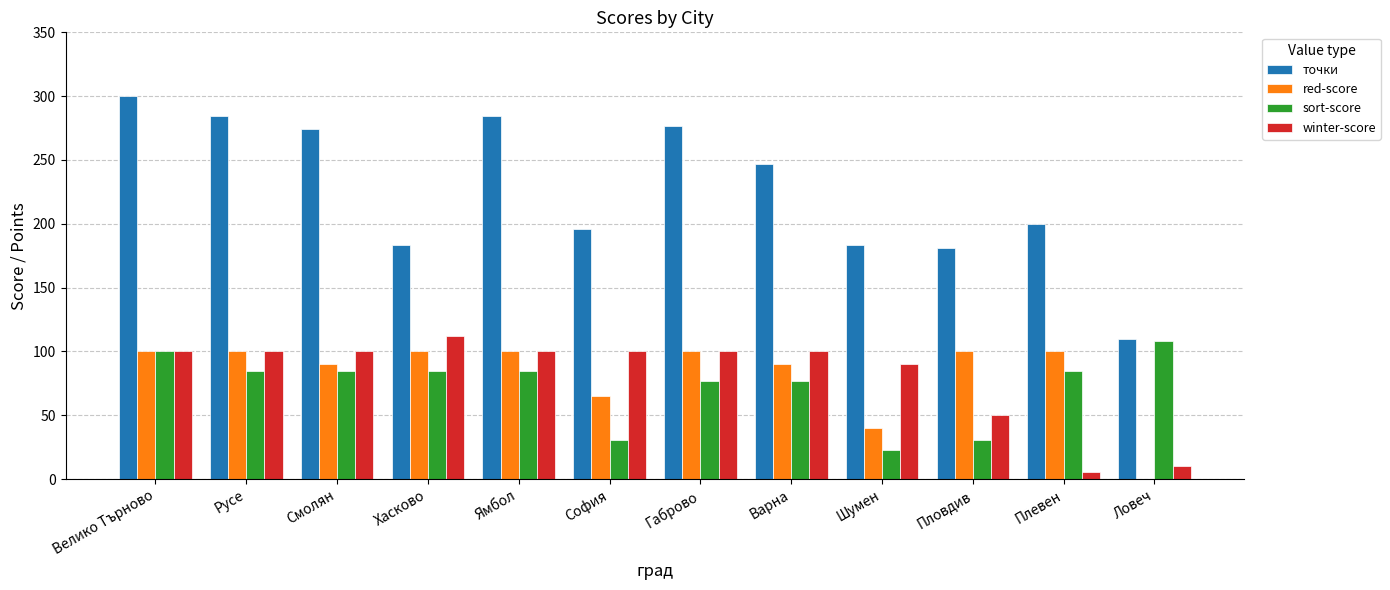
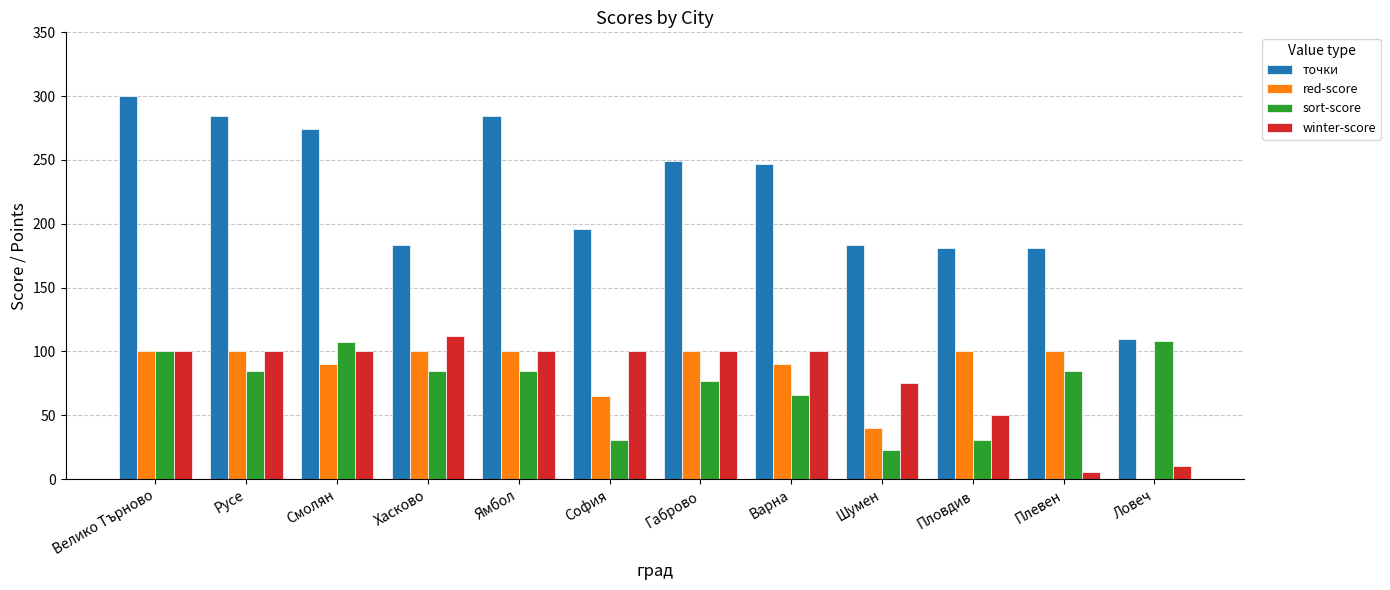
sort-score, Смолян: 85 -> 108
точки, Габрово: 277 -> 249
sort-score, Варна: 77 -> 66
winter-score, Шумен: 90 -> 75
точки, Плевен: 200 -> 181
